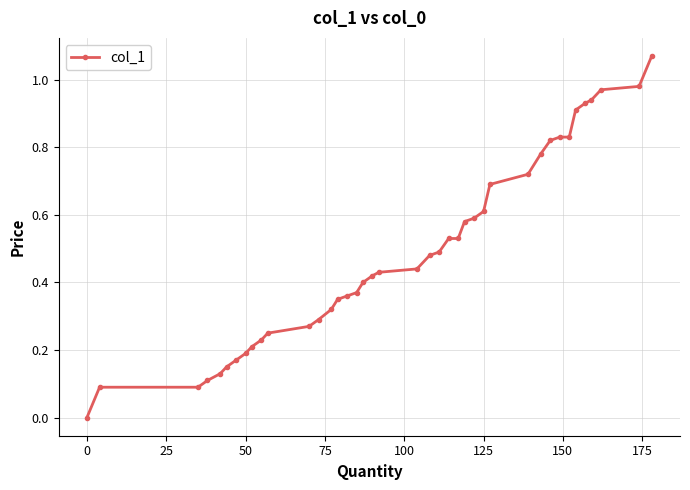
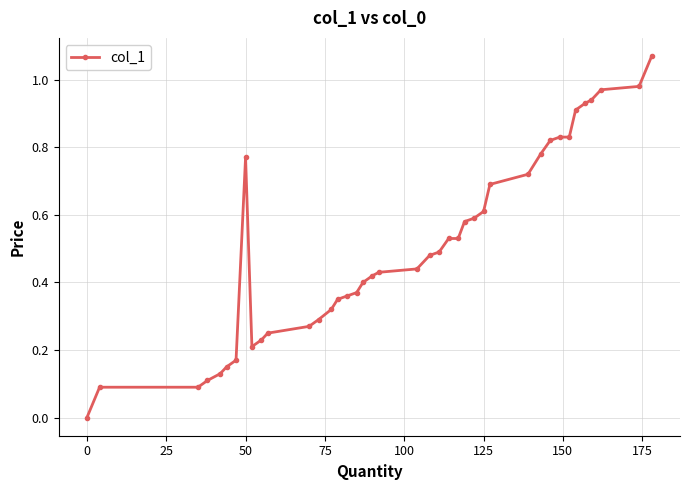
50: 0.19 -> 0.77
